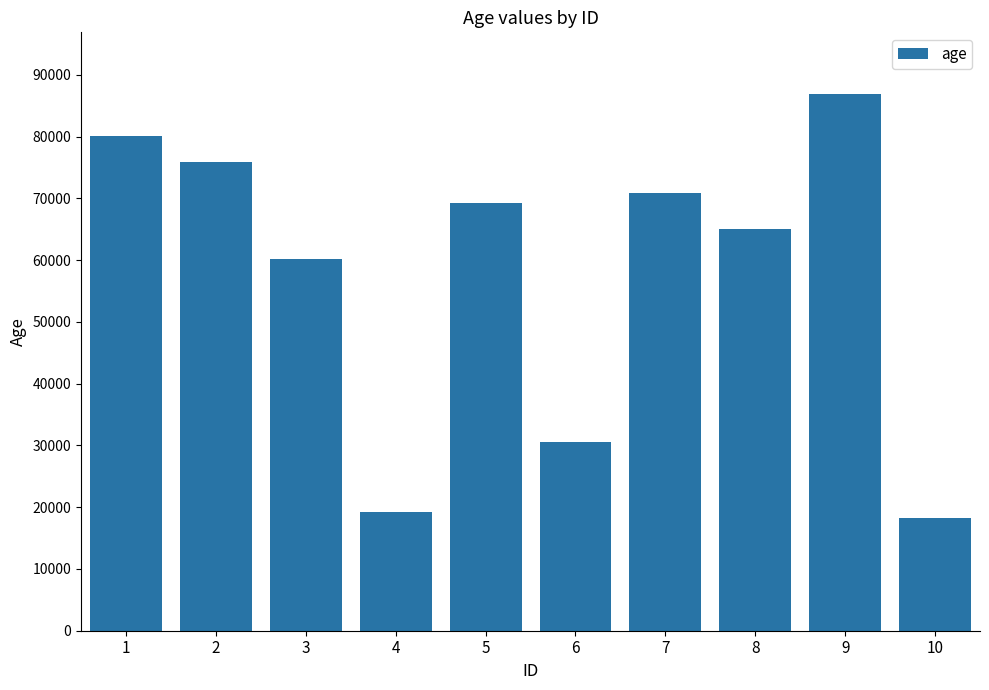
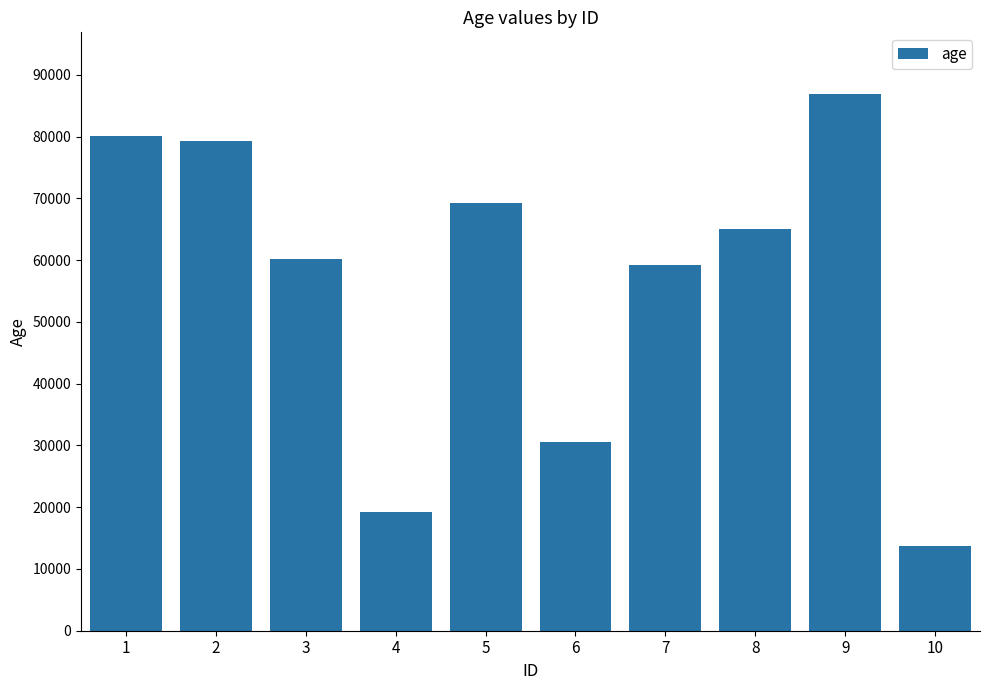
2: 76000 -> 79000
7: 71000 -> 59000
10: 18000 -> 14000
